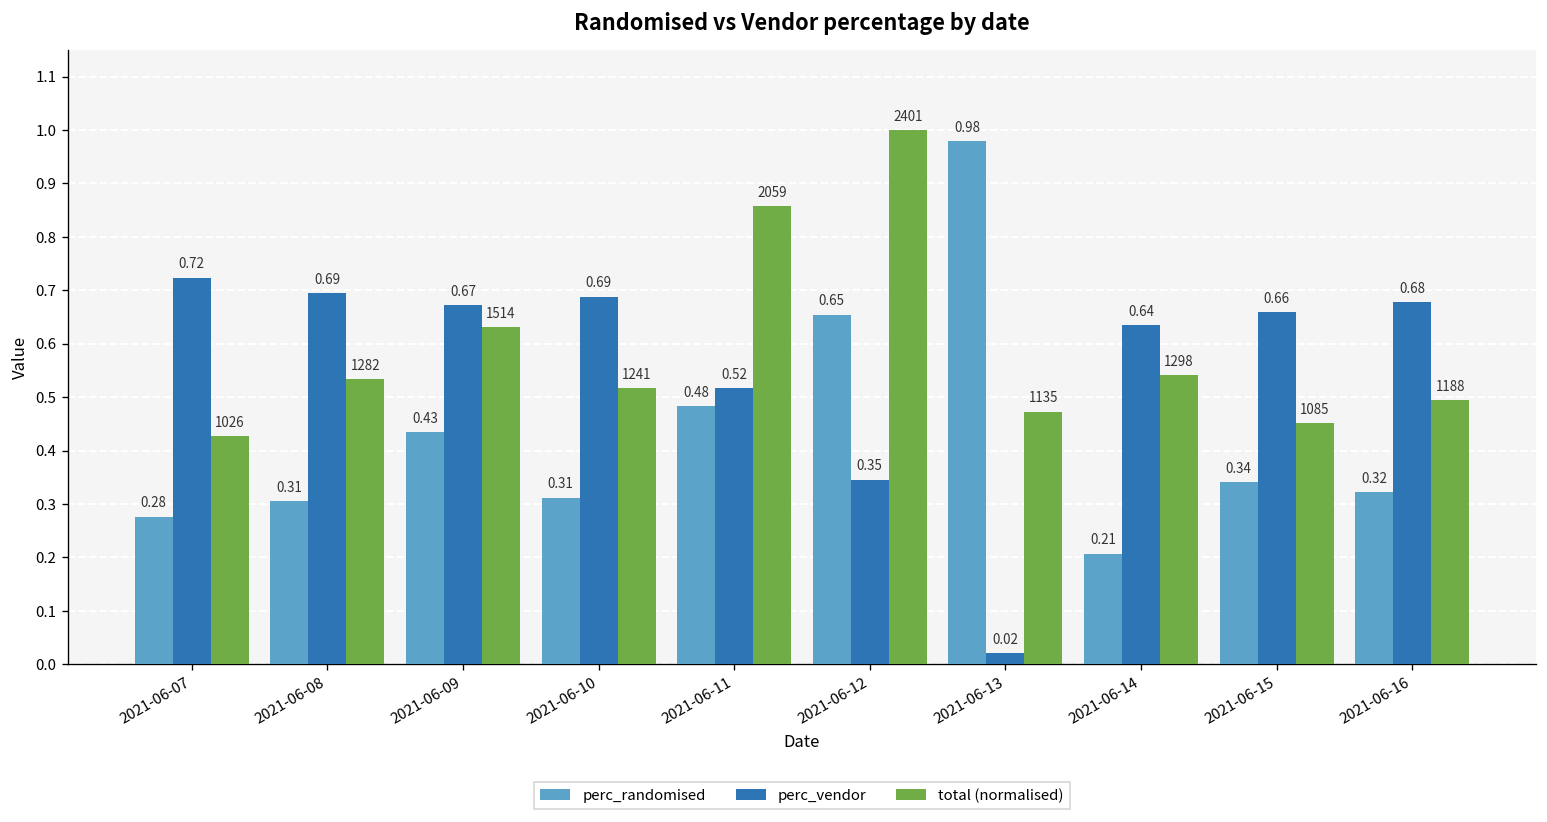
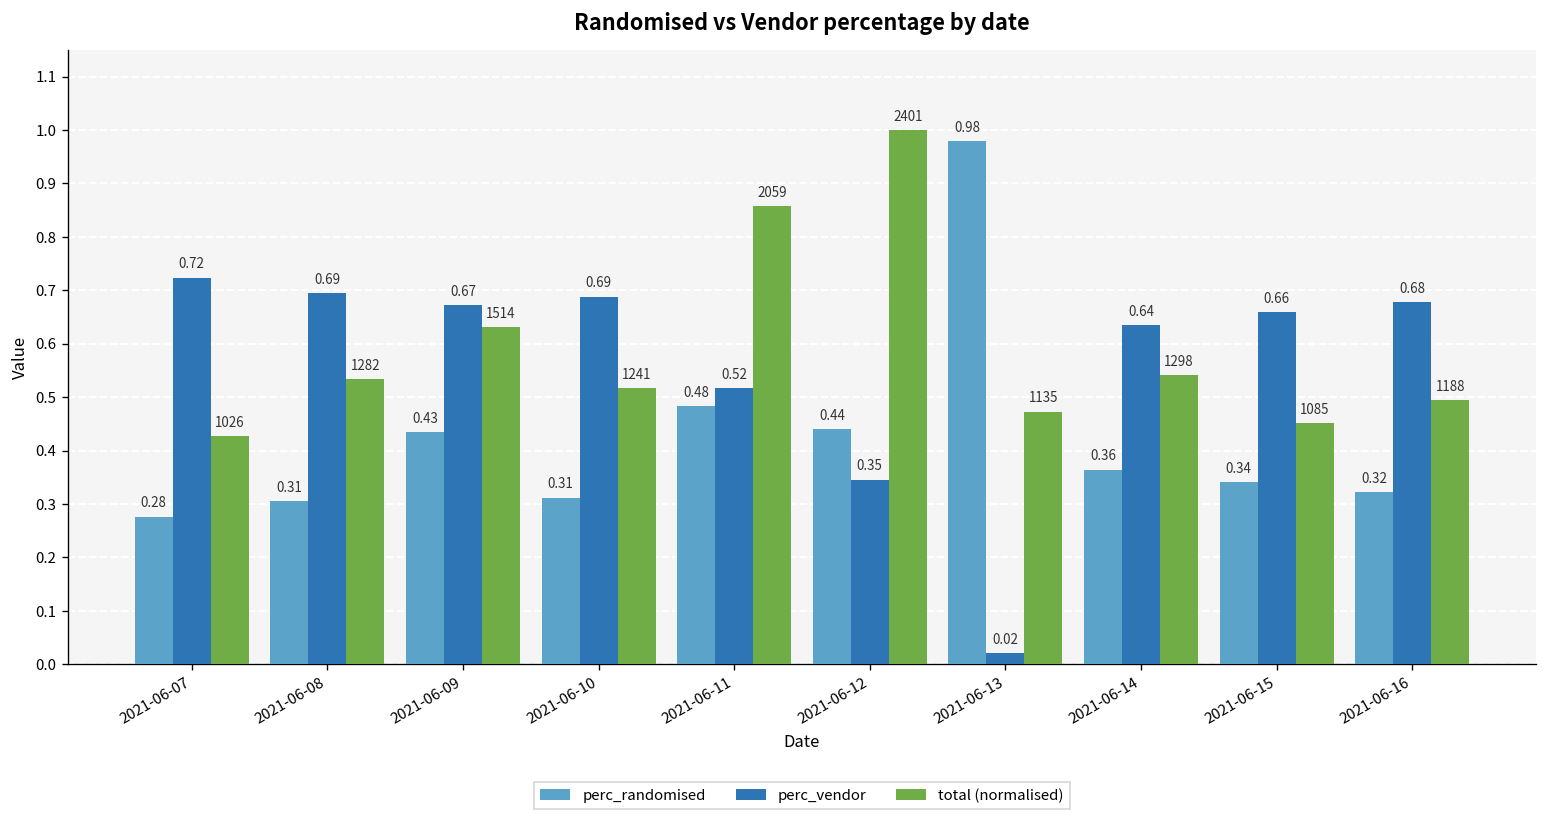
perc_randomised, 2021-06-12: 0.65 -> 0.44
perc_randomised, 2021-06-14: 0.21 -> 0.36
